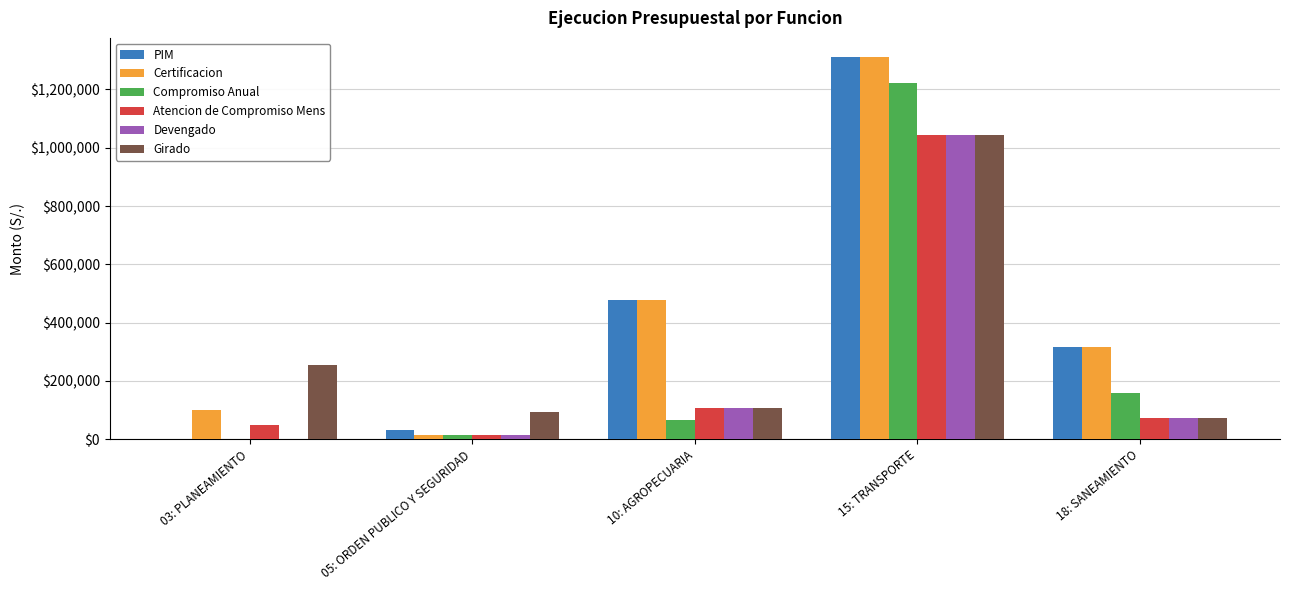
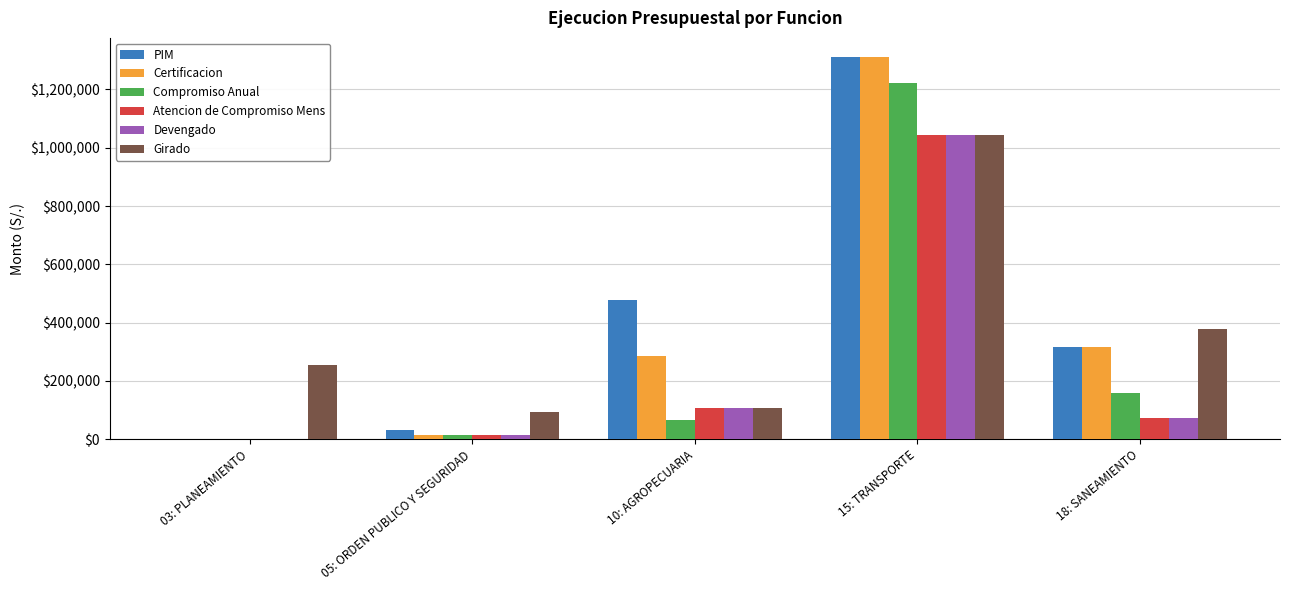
Certificacion, 03: PLANEAMIENTO: $100,000 -> $0
Atencion de Compromiso Mens, 03: PLANEAMIENTO: $50,000 -> $0
Certificacion, 10: AGROPECUARIA: $480,000 -> $290,000
Girado, 18: SANEAMIENTO: $70,000 -> $380,000
